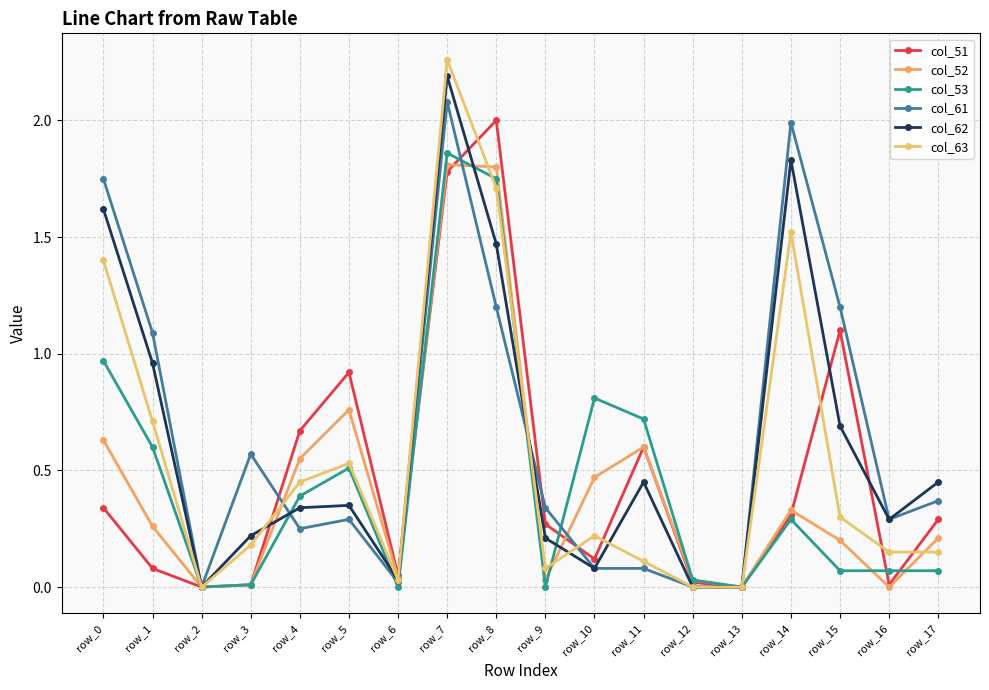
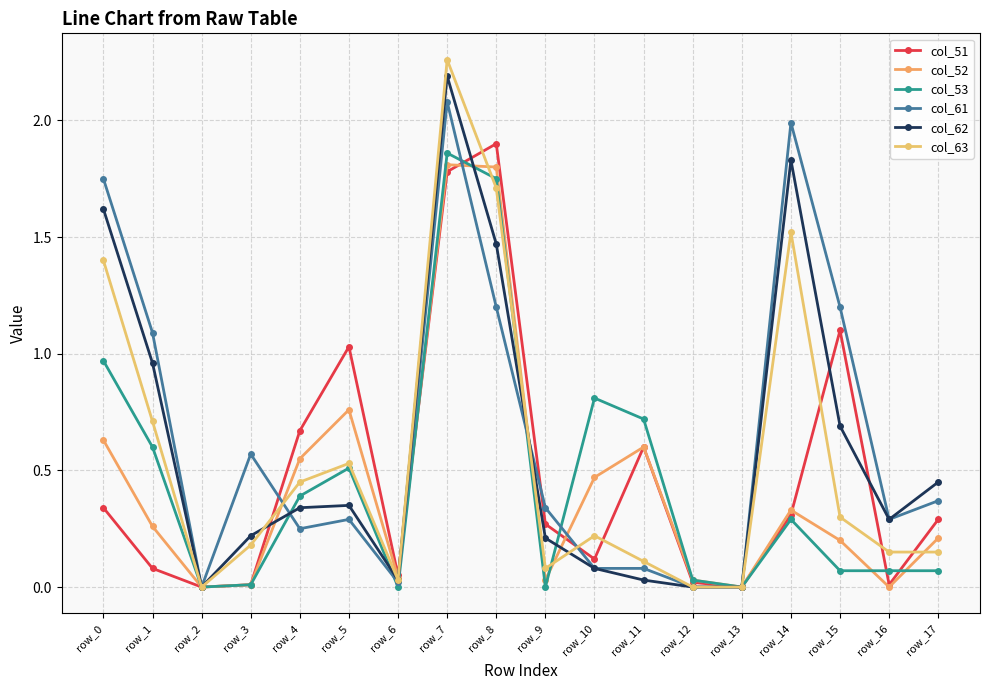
col_51, row_5: 0.92 -> 1.03
col_51, row_8: 2.0 -> 1.9
col_62, row_11: 0.45 -> 0.03
